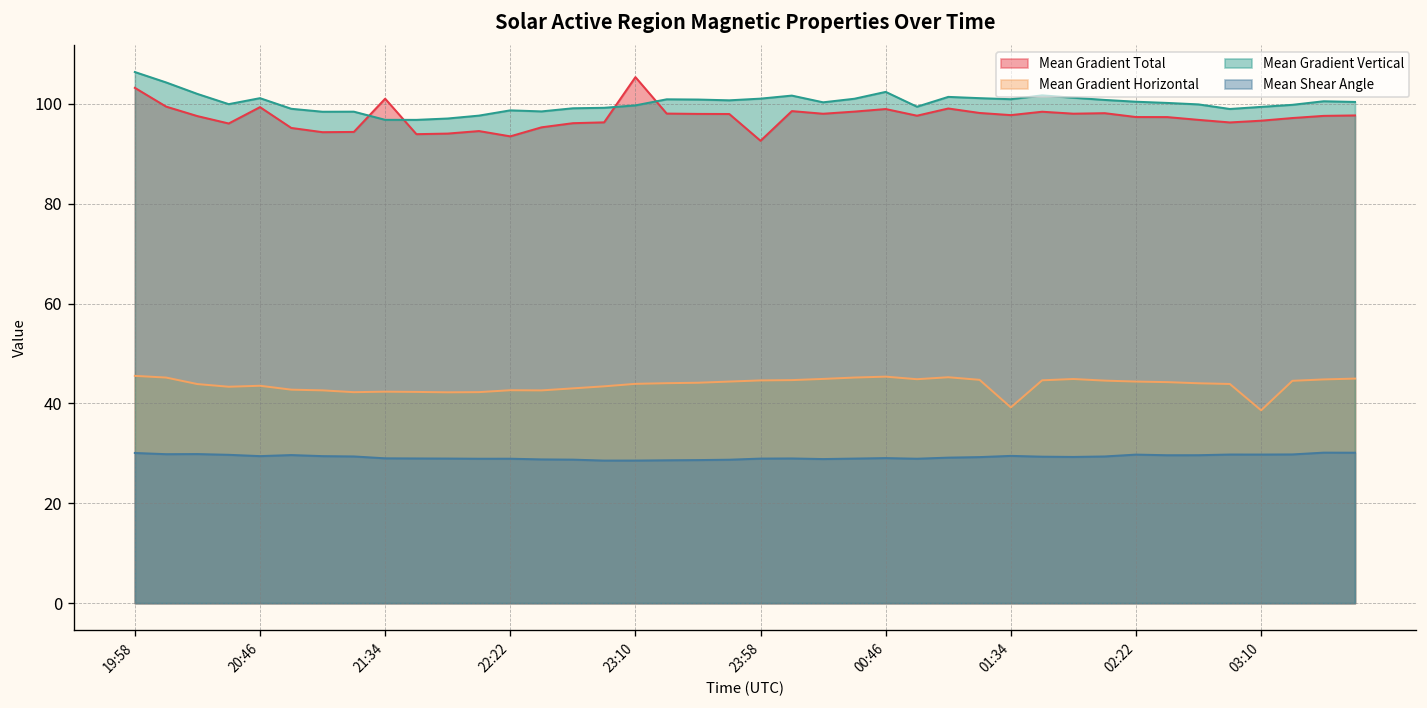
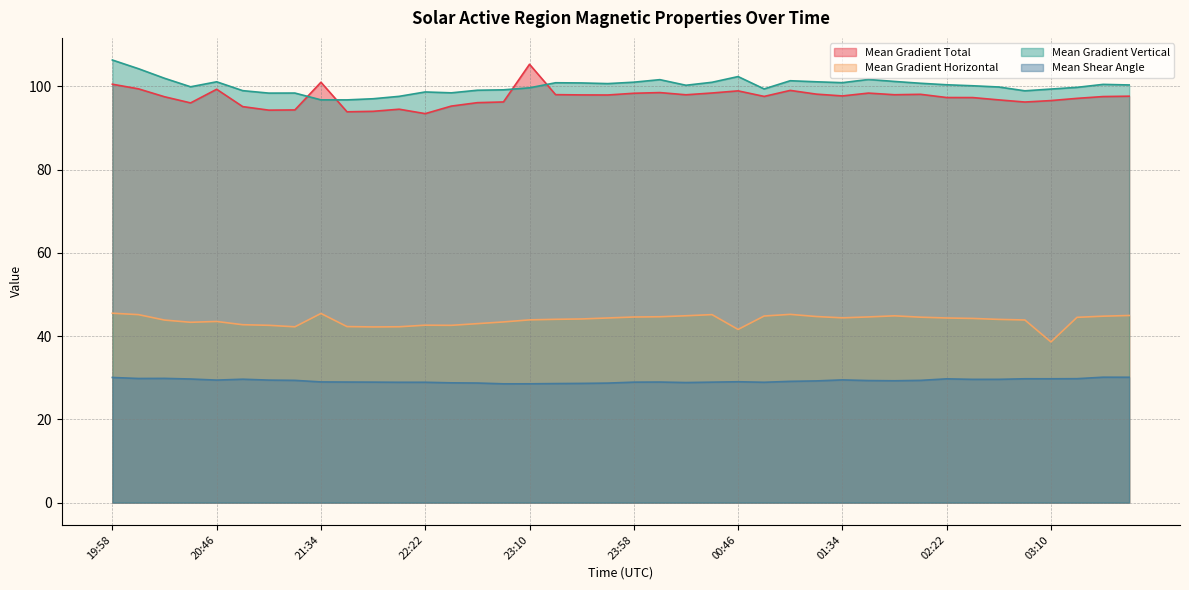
Mean Gradient Total, 19:58: 103 -> 101
Mean Gradient Horizontal, 21:34: 42 -> 45
Mean Gradient Total, 23:58: 93 -> 98
Mean Gradient Horizontal, 00:46: 45 -> 42
Mean Gradient Horizontal, 01:34: 39 -> 44
